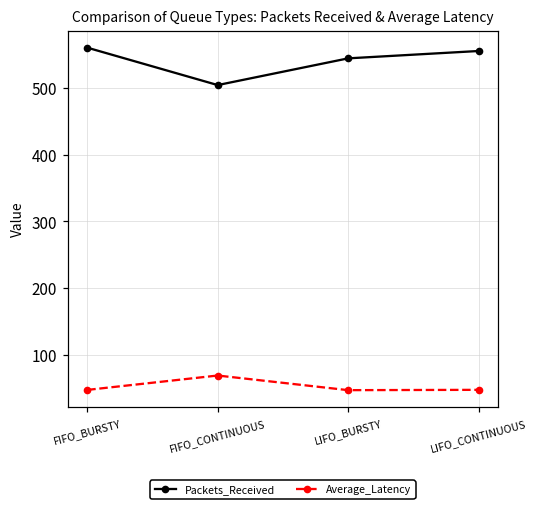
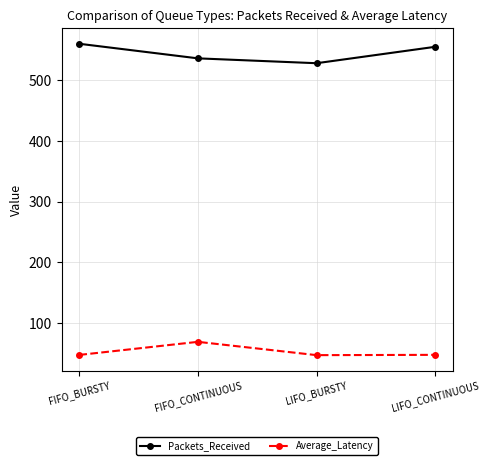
Packets_Received, FIFO_CONTINUOUS: 500 -> 540
Packets_Received, LIFO_BURSTY: 540 -> 530
